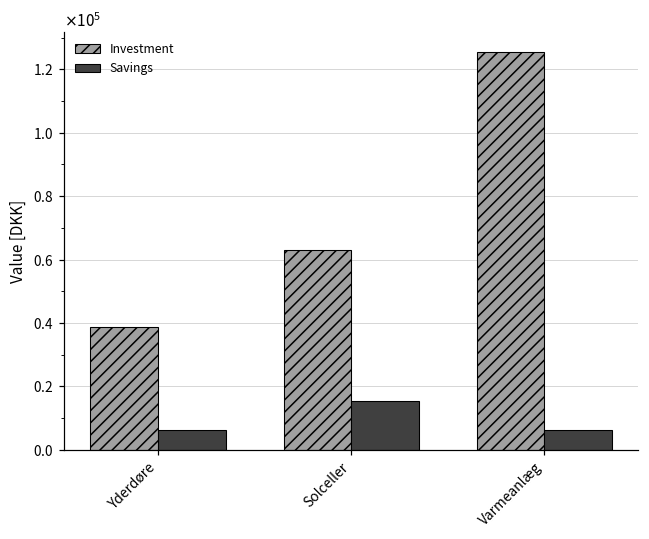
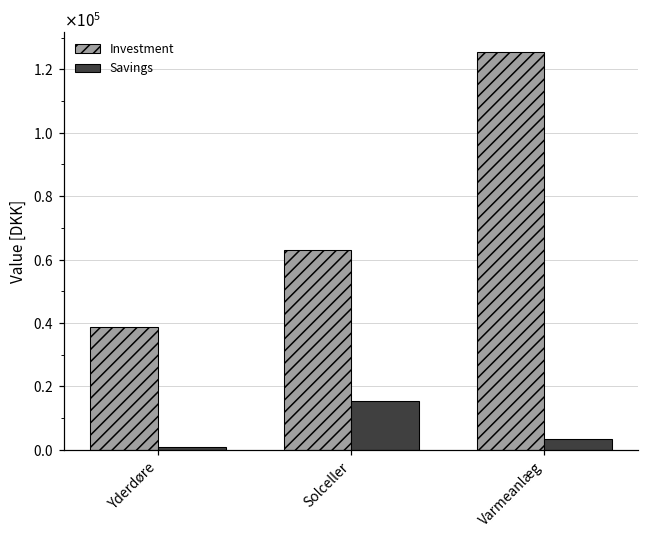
Savings, Yderdøre: 6000 -> 1000
Savings, Varmeanlæg: 6000 -> 3000
